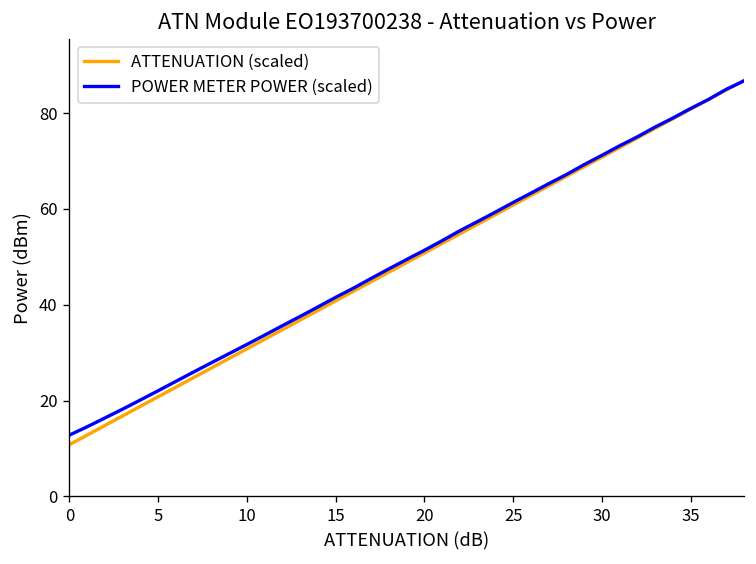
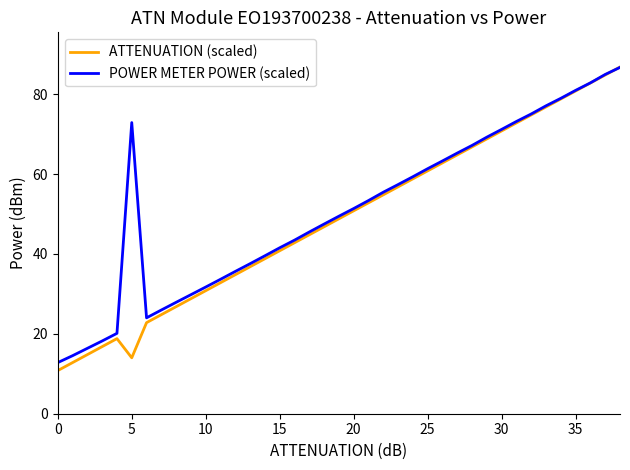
ATTENUATION (scaled), 5: 21 -> 14
POWER METER POWER (scaled), 5: 22 -> 73
